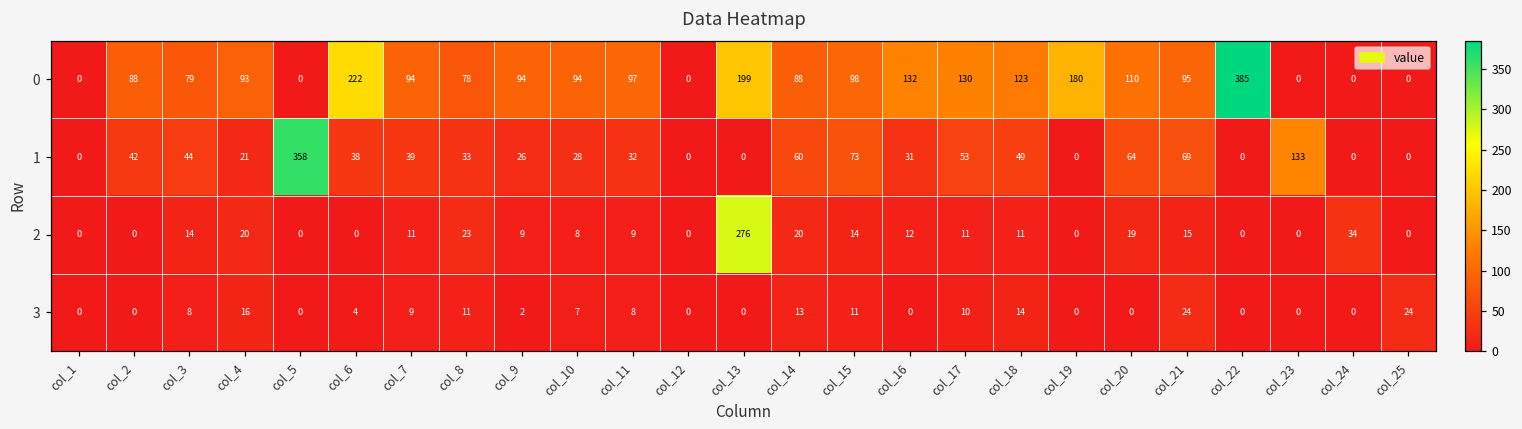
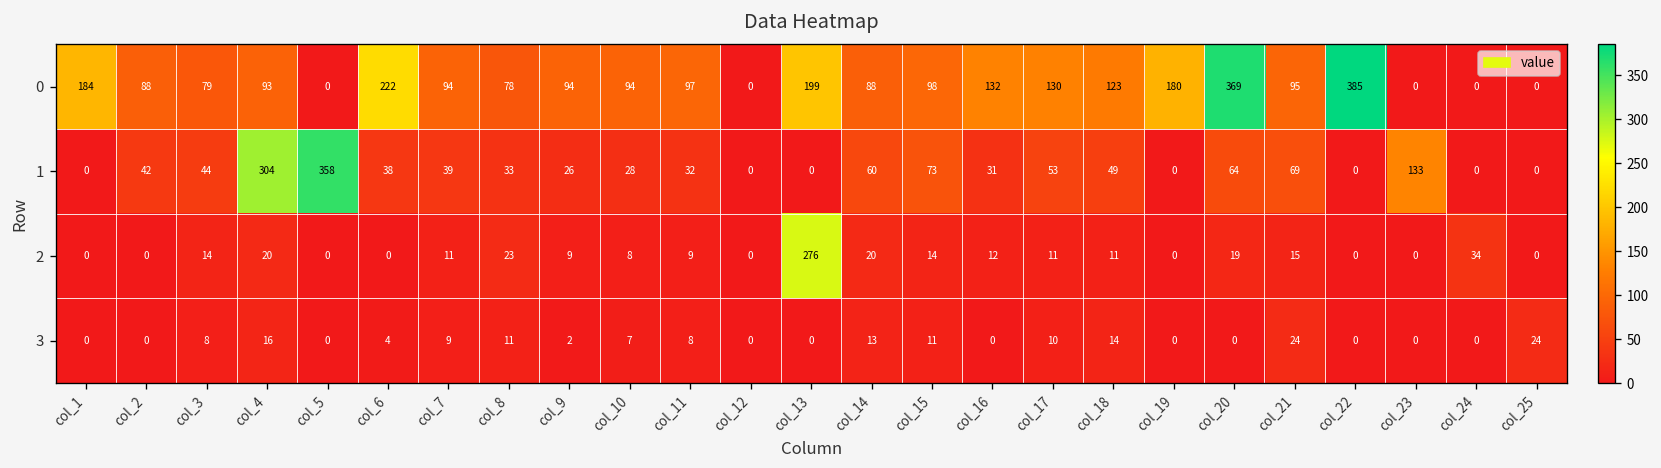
0, col_1: 0 -> 184
0, col_20: 110 -> 369
1, col_4: 21 -> 304
